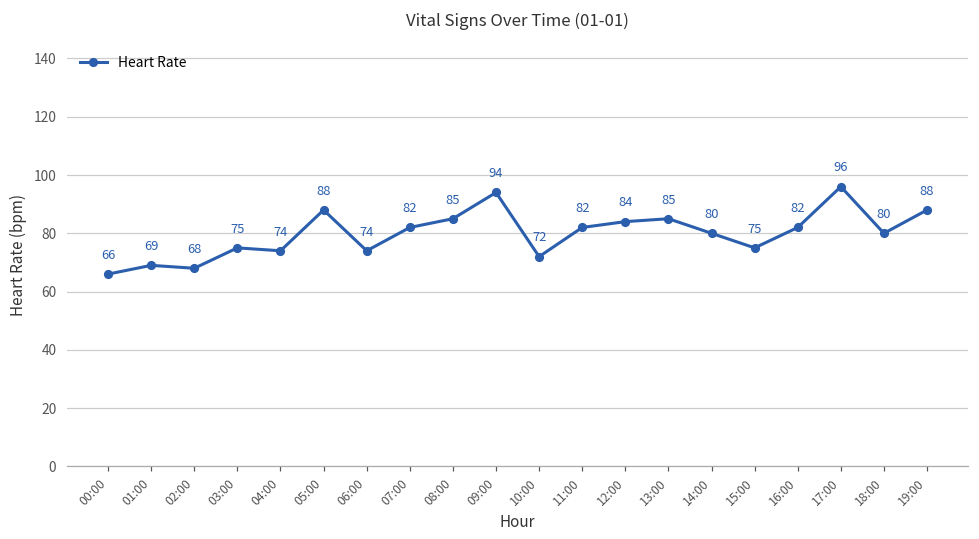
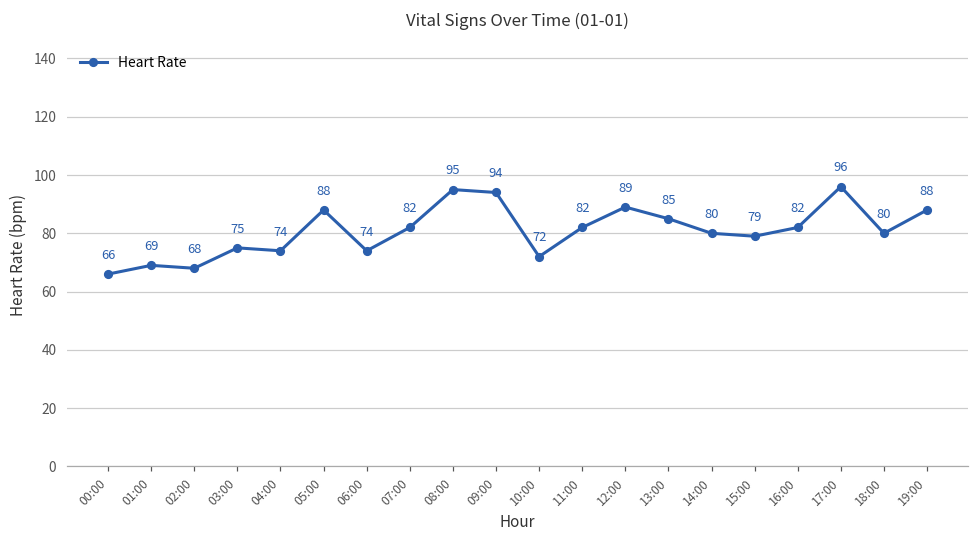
08:00: 85 -> 95
12:00: 84 -> 89
15:00: 75 -> 79
